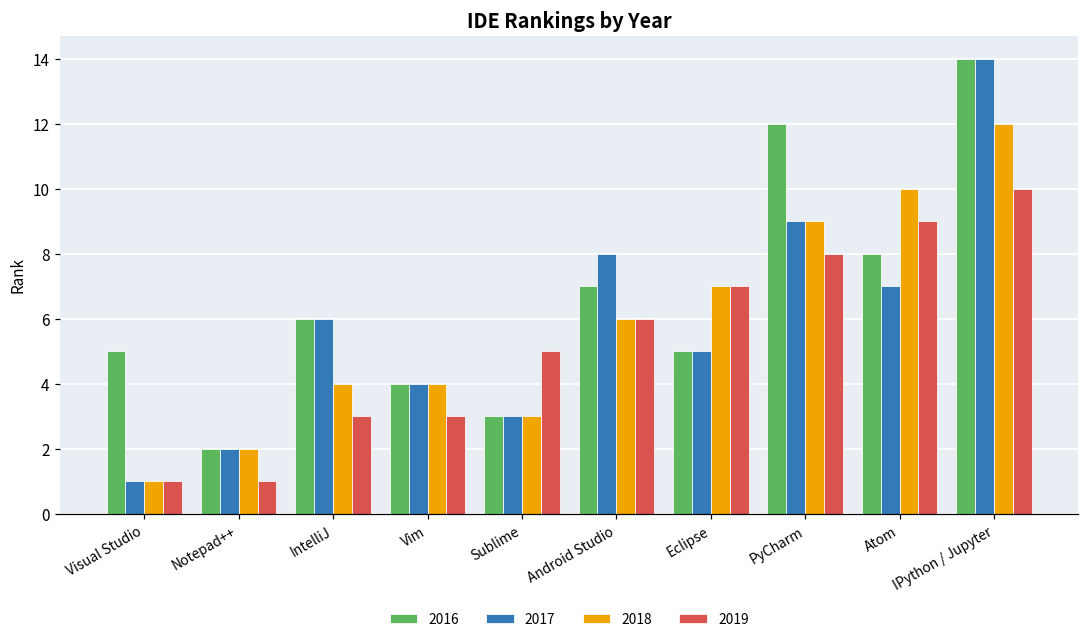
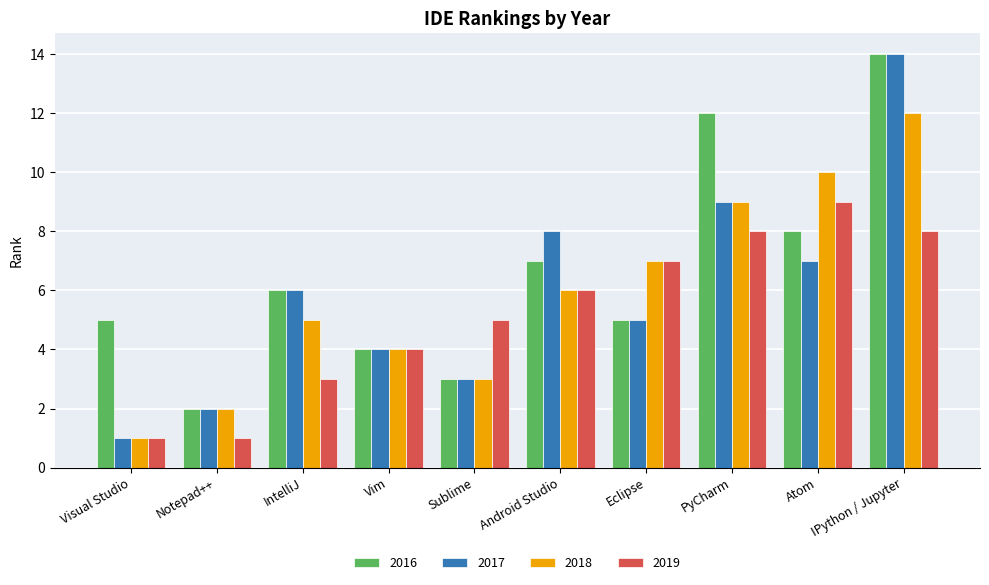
2018, IntelliJ: 4 -> 5
2019, Vim: 3 -> 4
2019, IPython / Jupyter: 10 -> 8
